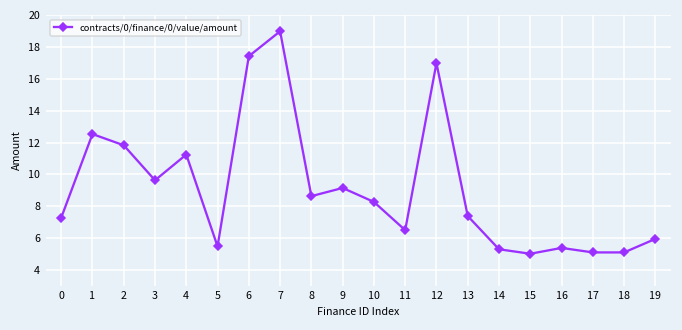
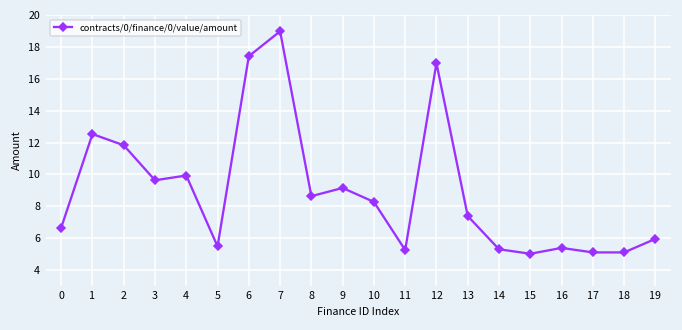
0: 7.3 -> 6.6
4: 11.2 -> 9.9
11: 6.5 -> 5.2
